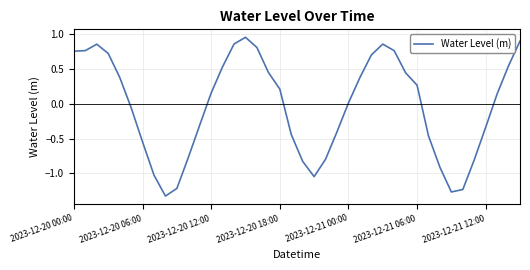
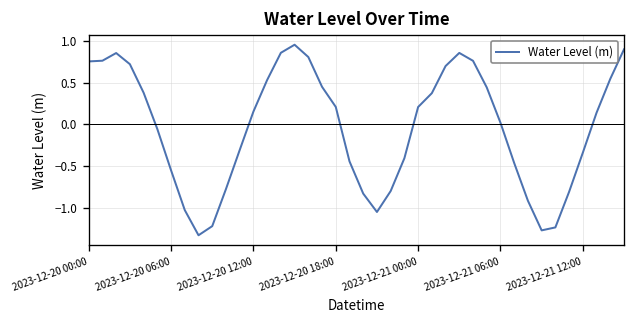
2023-12-21 00:00: 0.0 -> 0.2
2023-12-21 06:00: 0.3 -> 0.0
